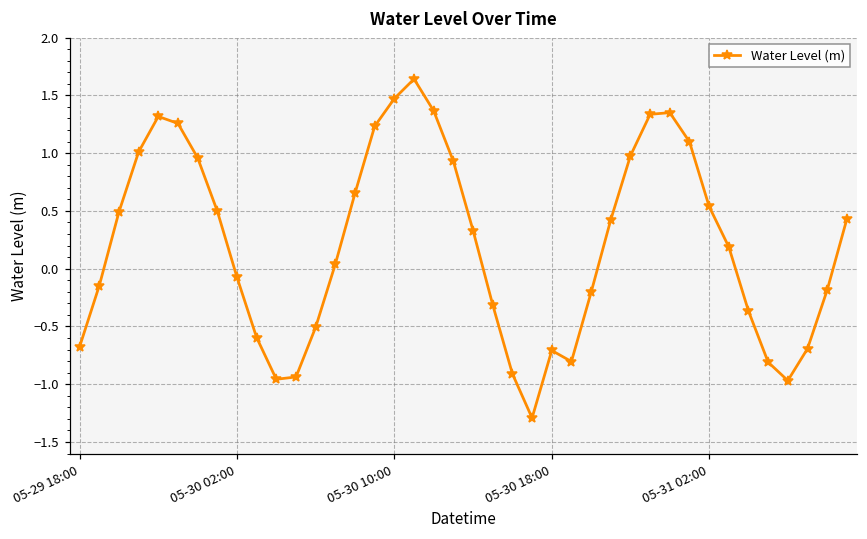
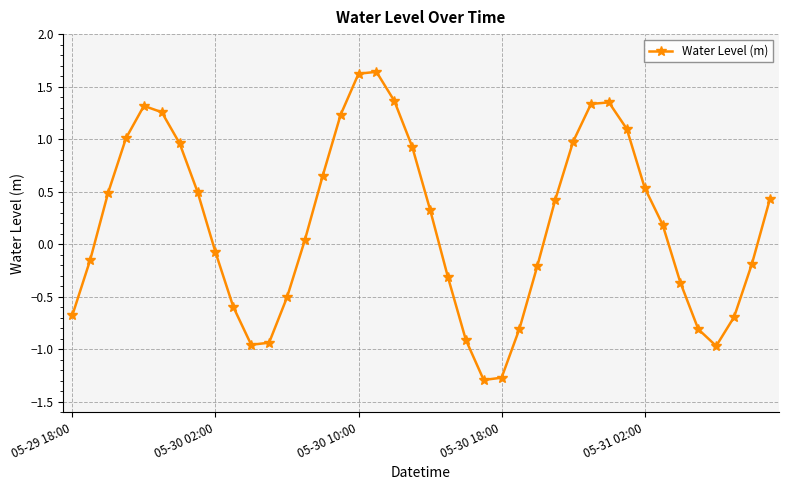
05-30 10:00: 1.47 -> 1.62
05-30 18:00: -0.71 -> -1.27
